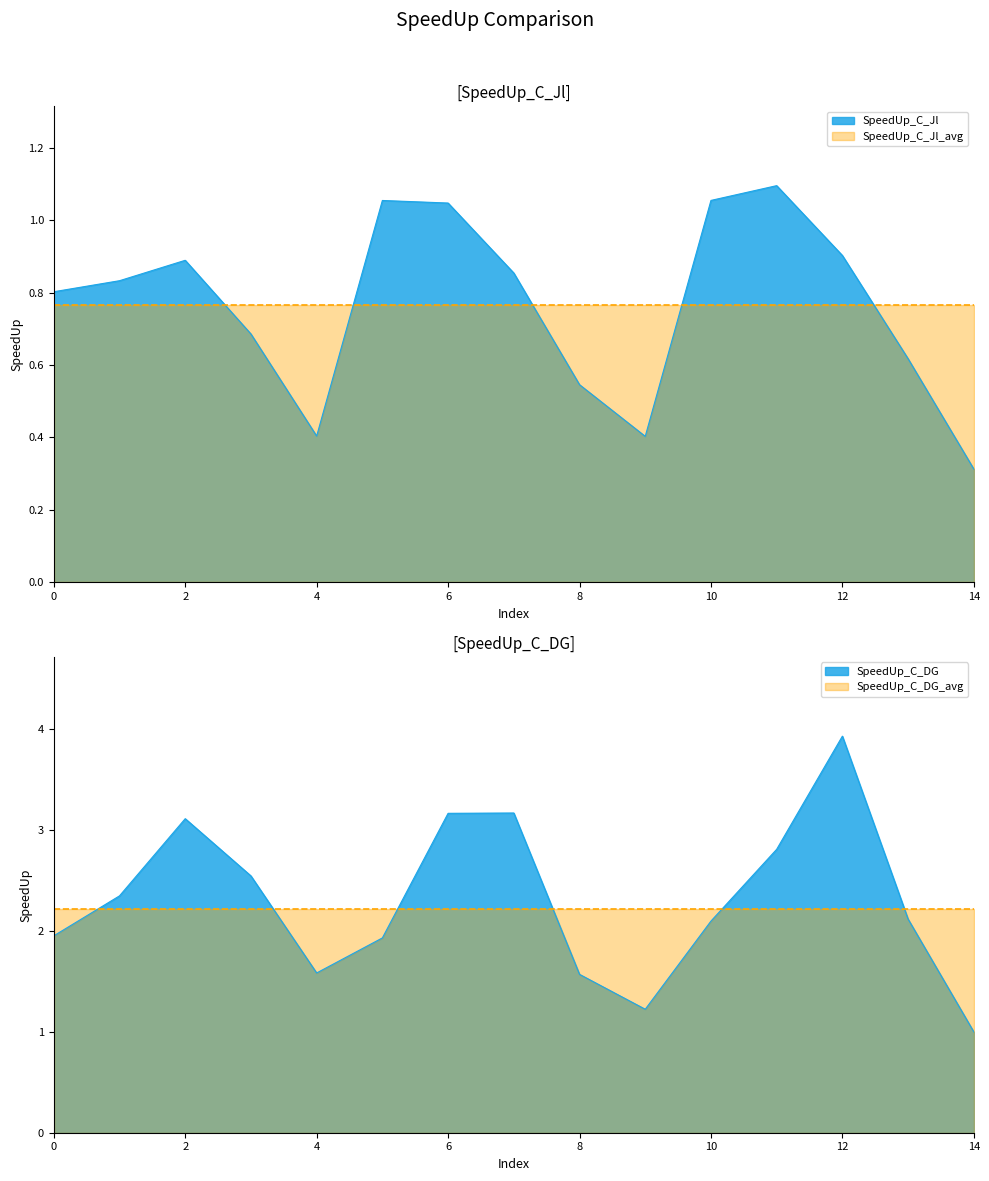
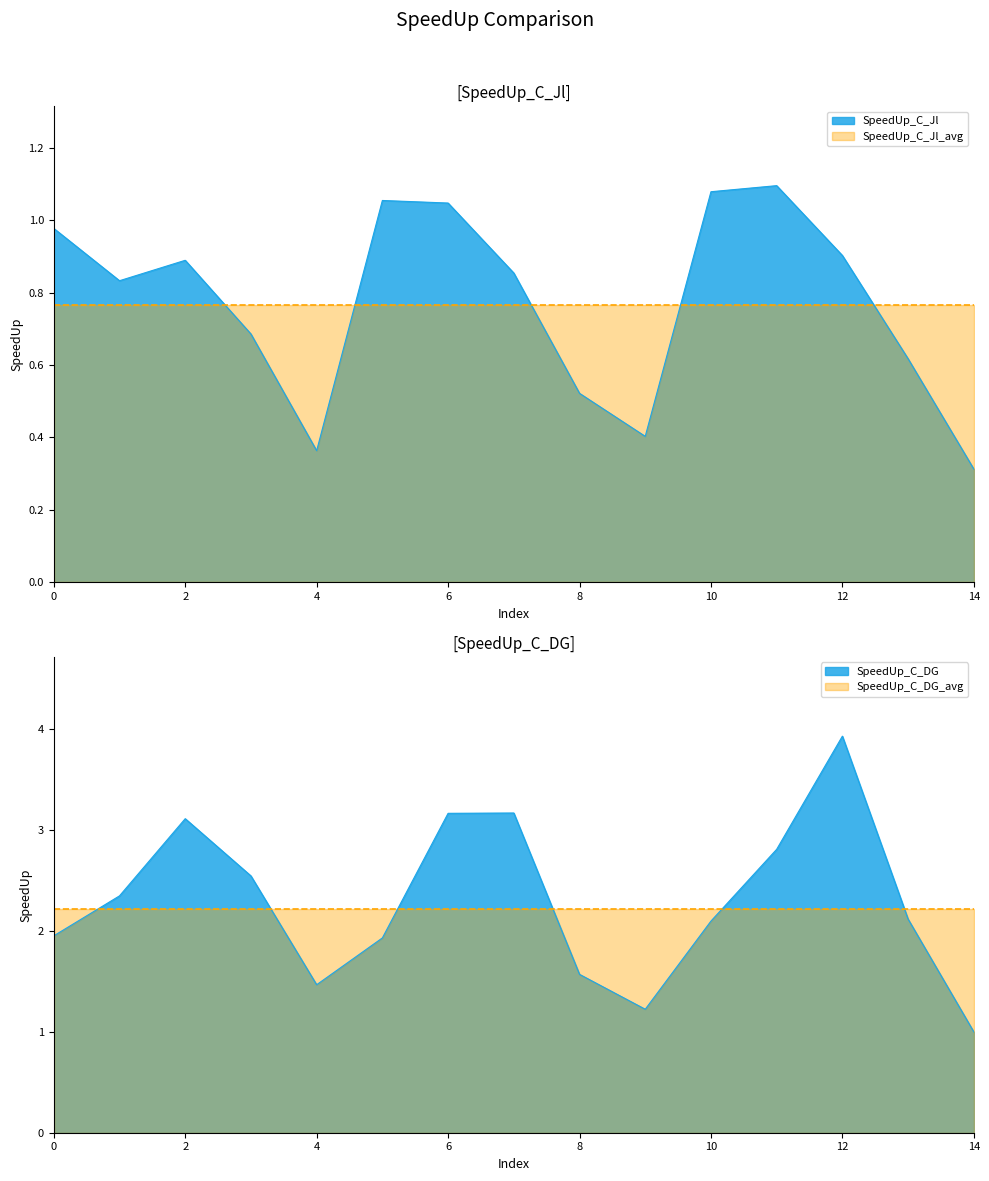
[SpeedUp_C_Jl], SpeedUp_C_Jl, 0: 0.80 -> 0.98
[SpeedUp_C_Jl], SpeedUp_C_Jl, 4: 0.40 -> 0.36
[SpeedUp_C_Jl], SpeedUp_C_Jl, 8: 0.55 -> 0.52
[SpeedUp_C_Jl], SpeedUp_C_Jl, 10: 1.06 -> 1.08
[SpeedUp_C_DG], SpeedUp_C_DG, 4: 1.58 -> 1.47
